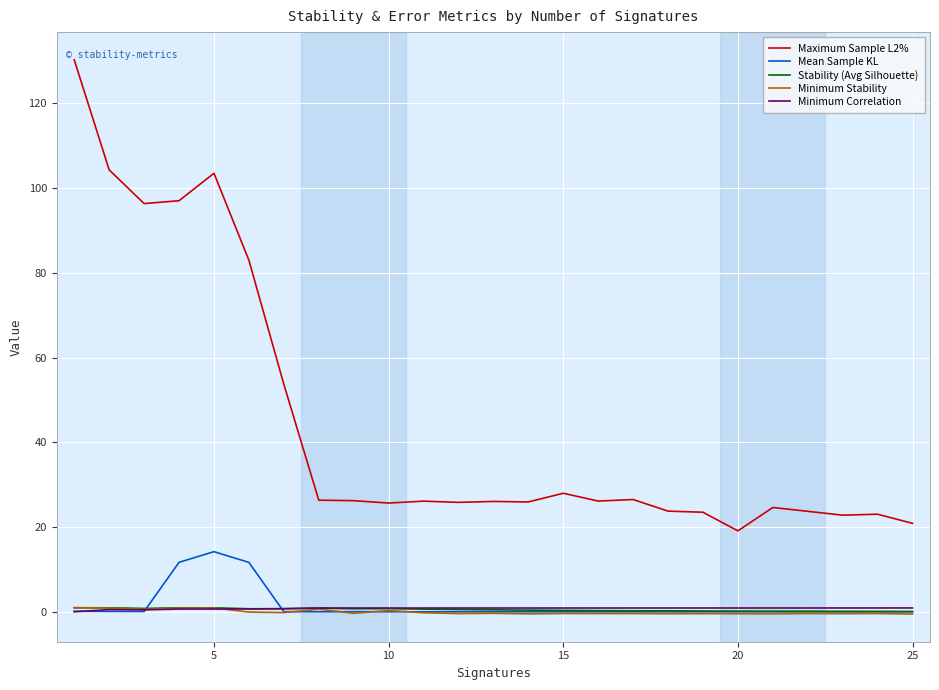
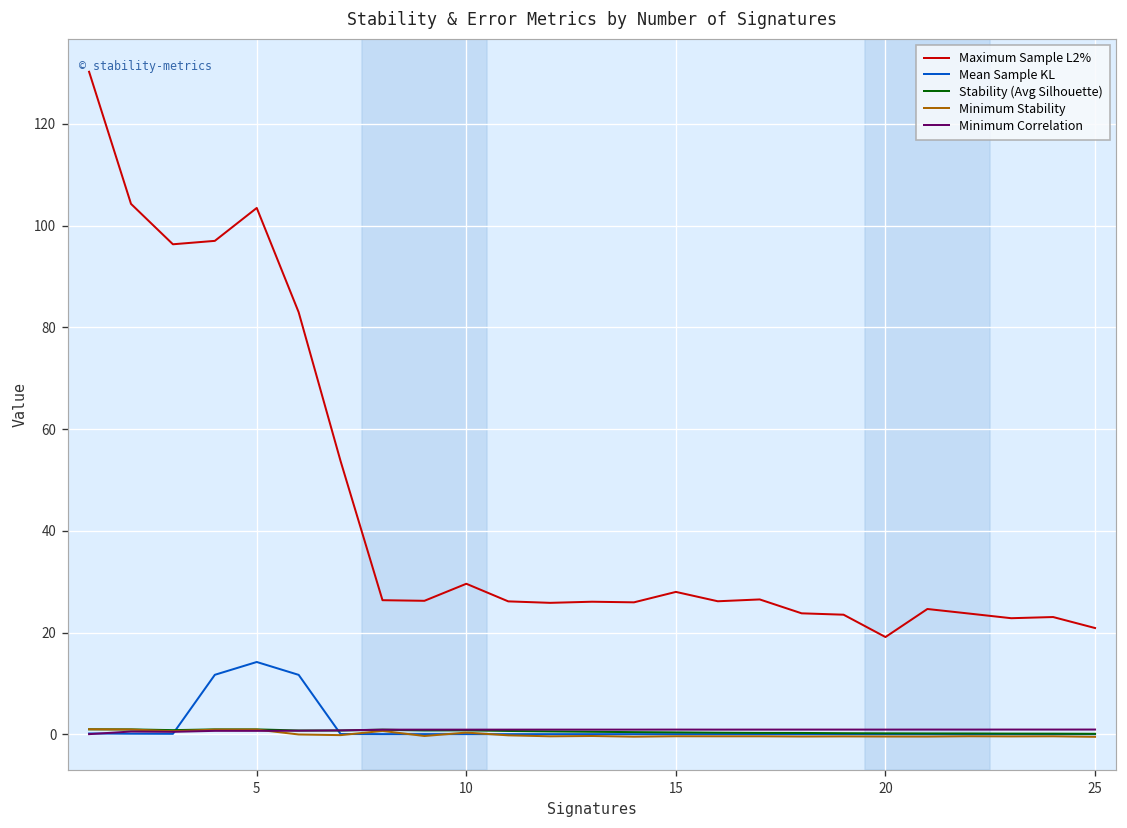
Maximum Sample L2%, 10: 26 -> 30
